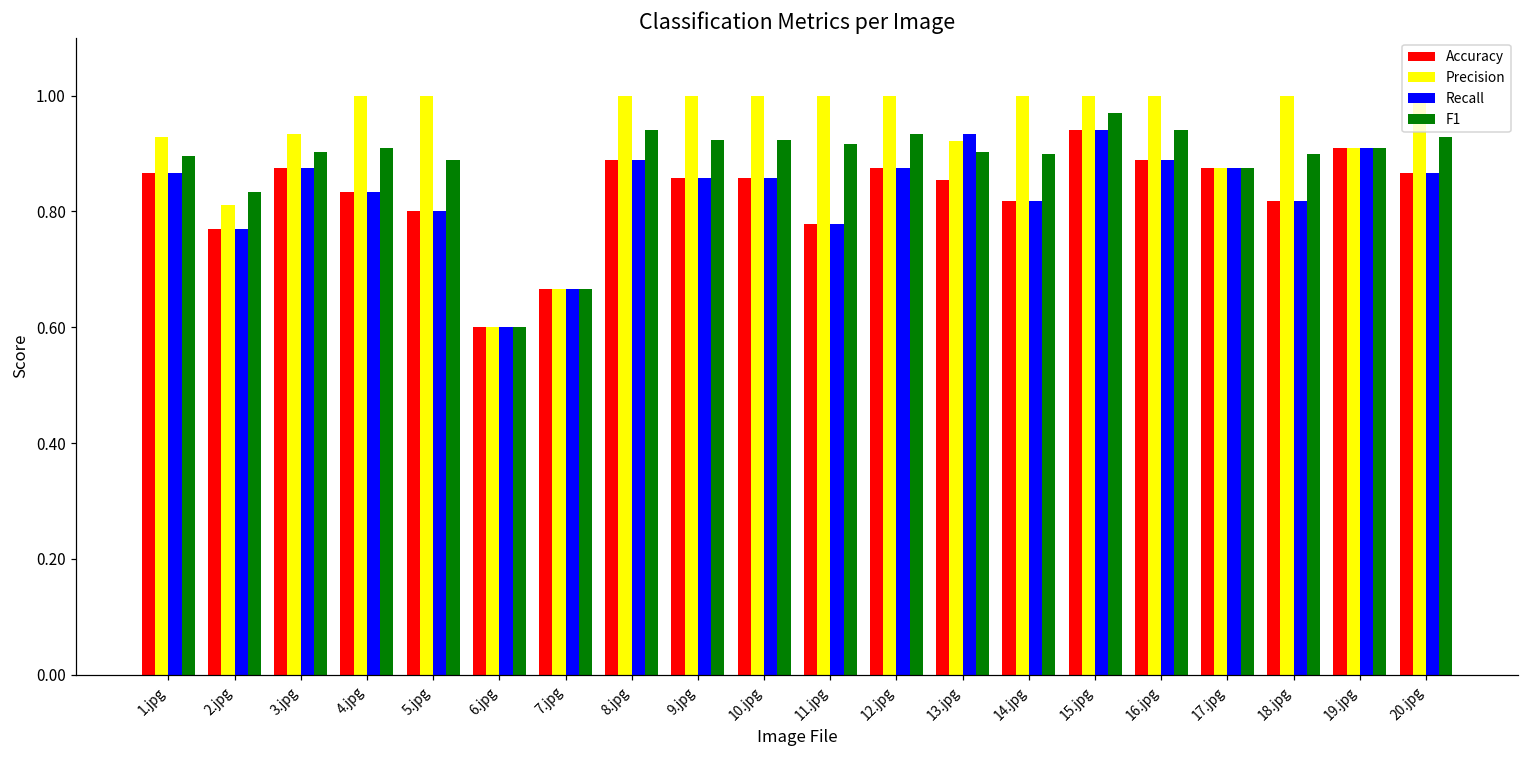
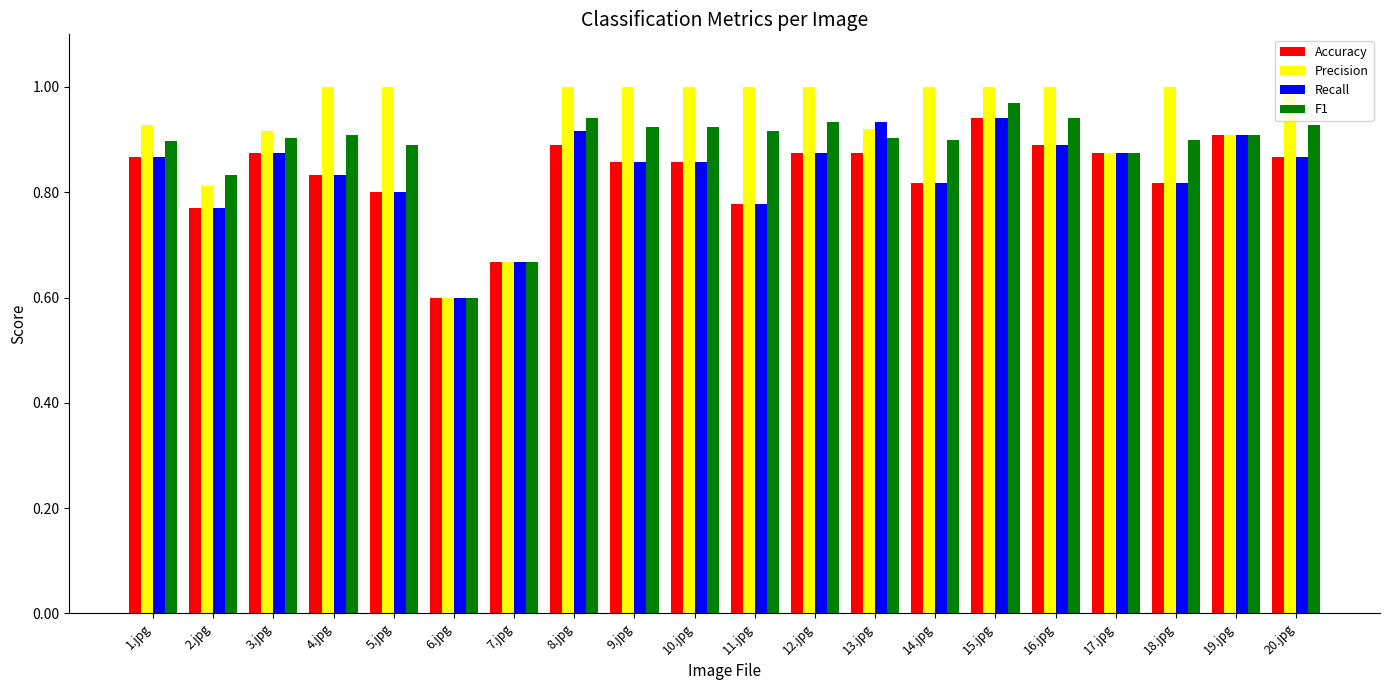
Precision, 3.jpg: 0.93 -> 0.92
Recall, 8.jpg: 0.89 -> 0.92
Accuracy, 13.jpg: 0.85 -> 0.88
